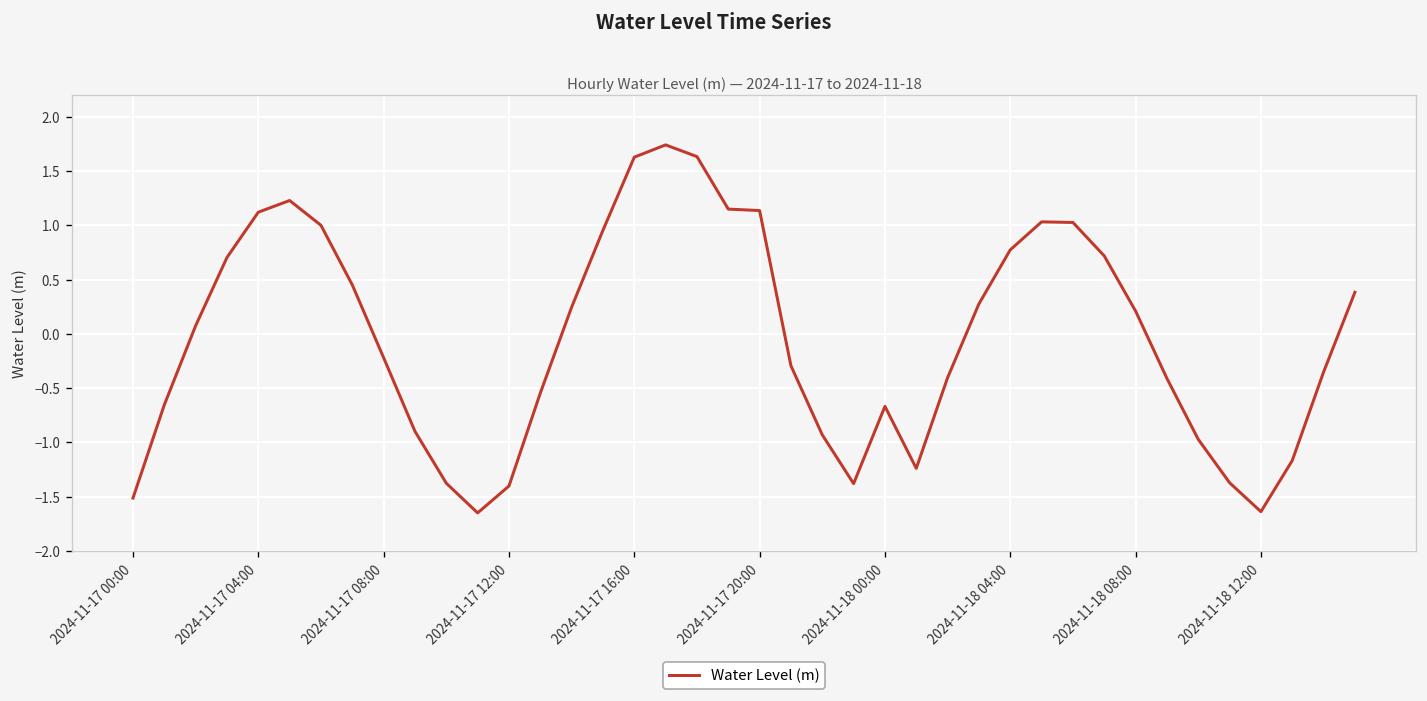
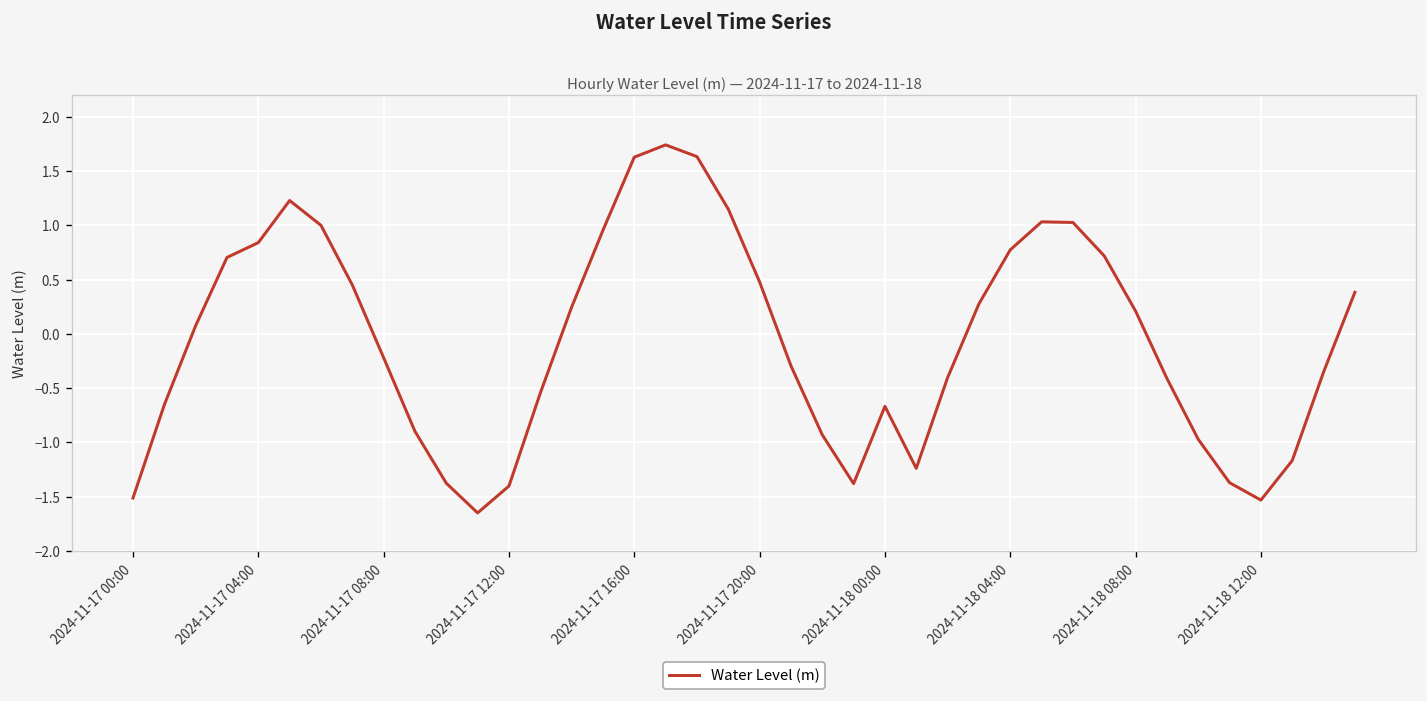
2024-11-17 04:00: 1.1 -> 0.8
2024-11-17 20:00: 1.1 -> 0.5
2024-11-18 12:00: -1.6 -> -1.5
